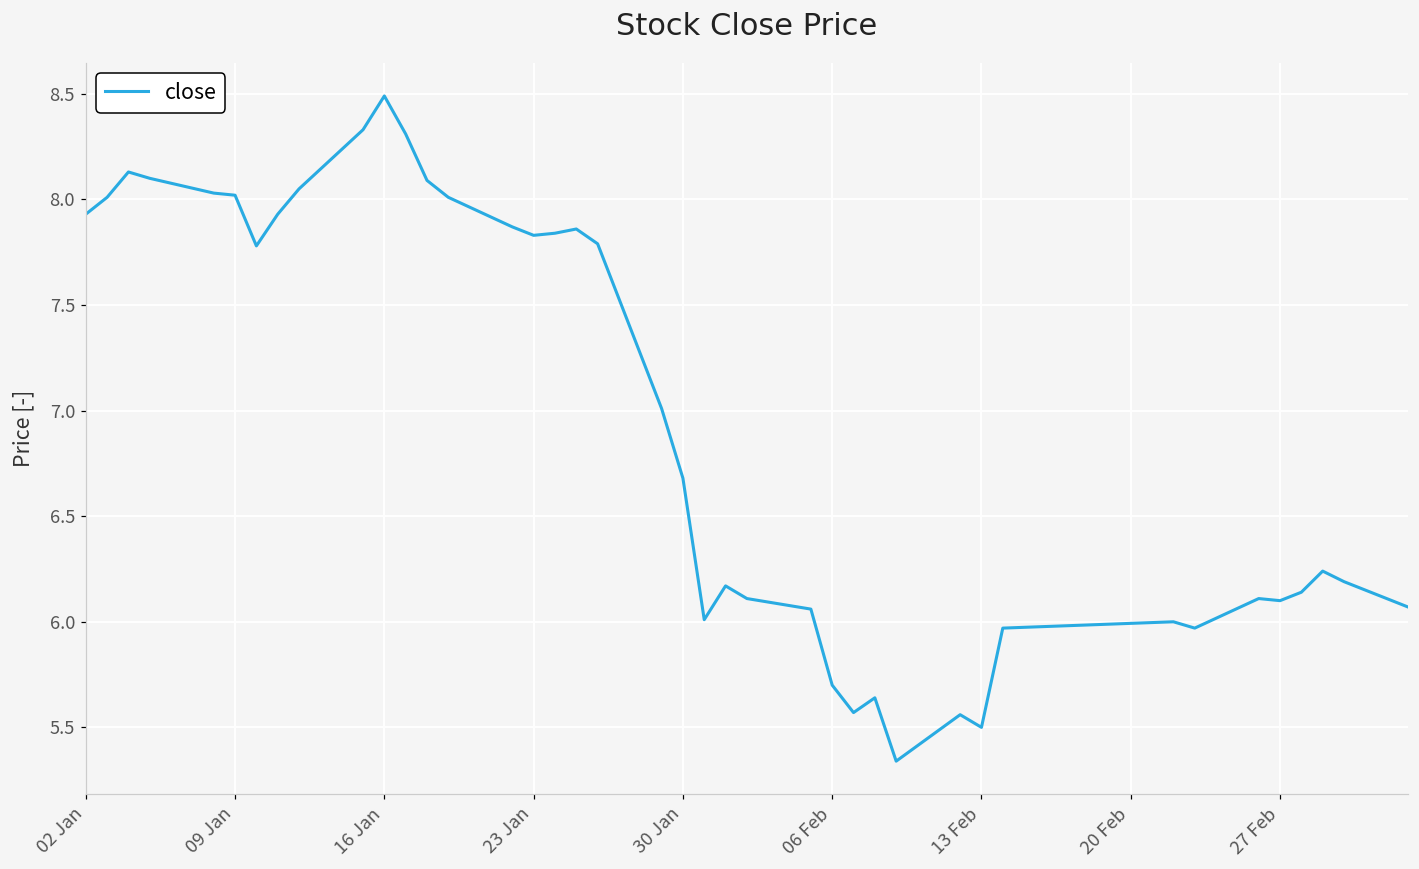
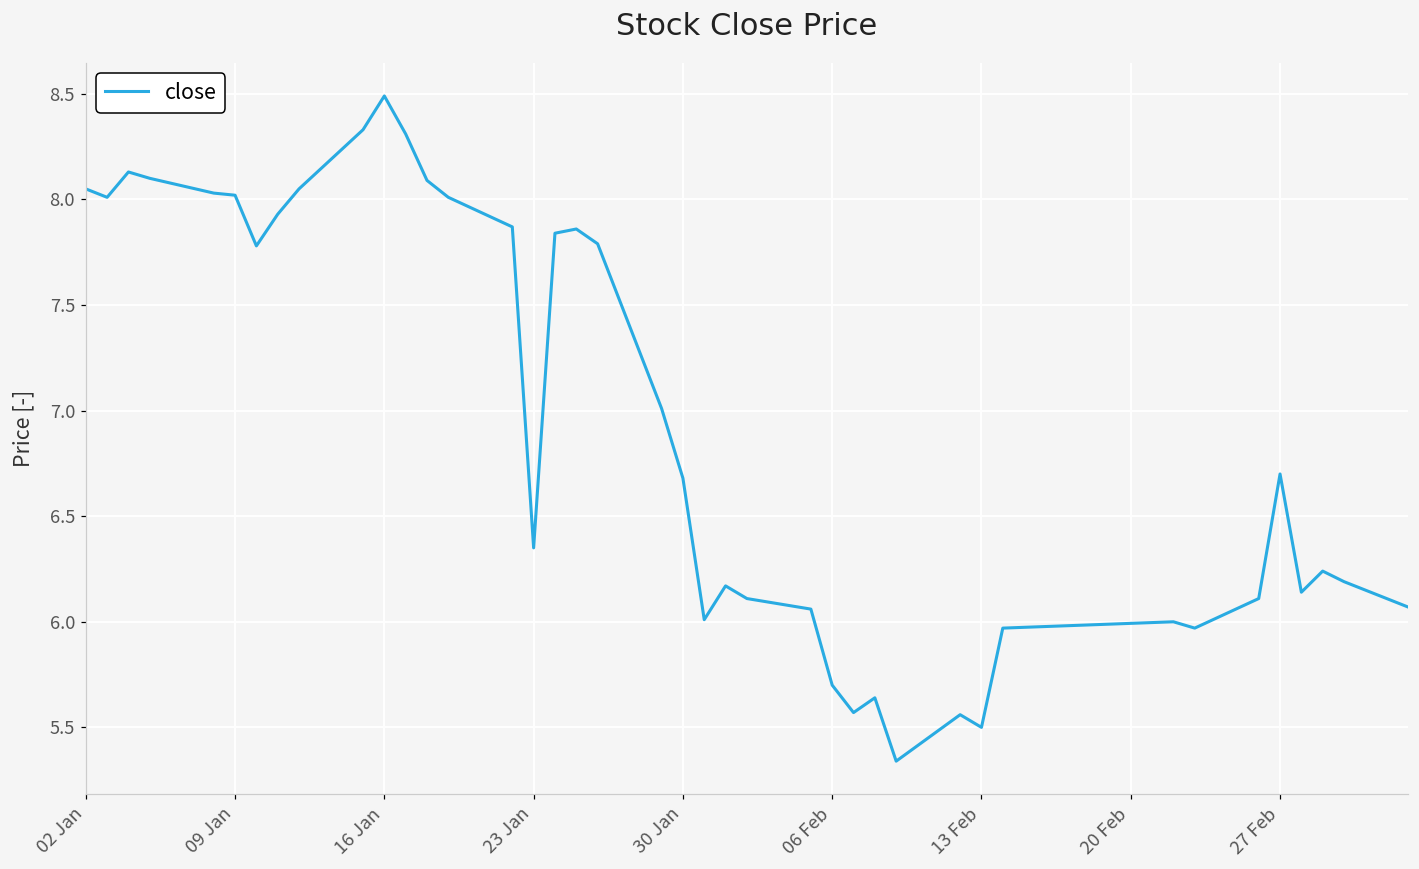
02 Jan: 7.93 -> 8.05
23 Jan: 7.83 -> 6.35
27 Feb: 6.1 -> 6.7
